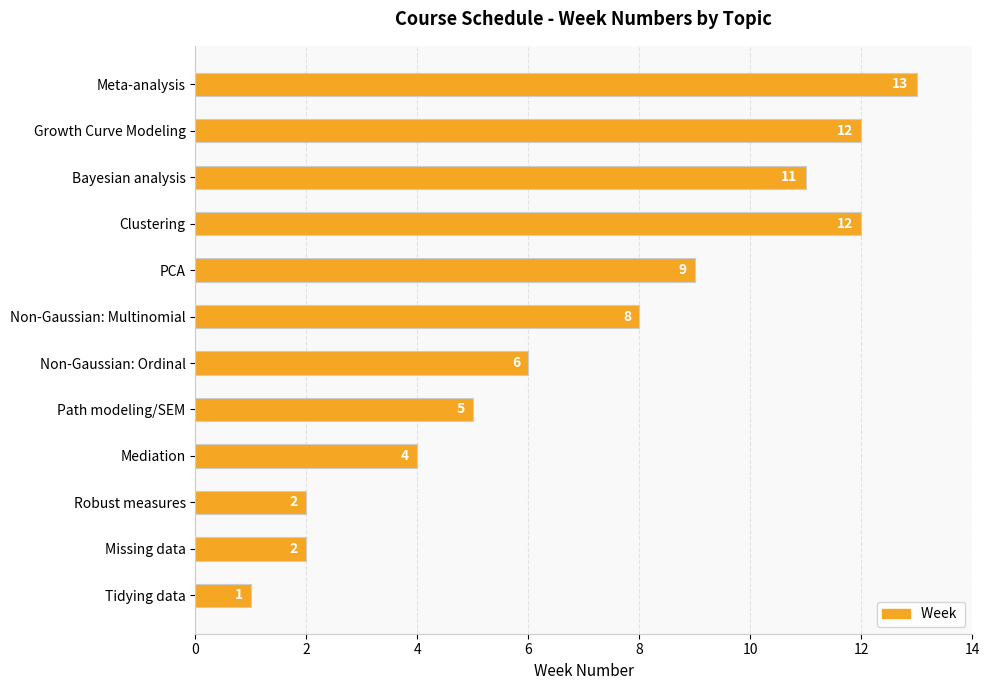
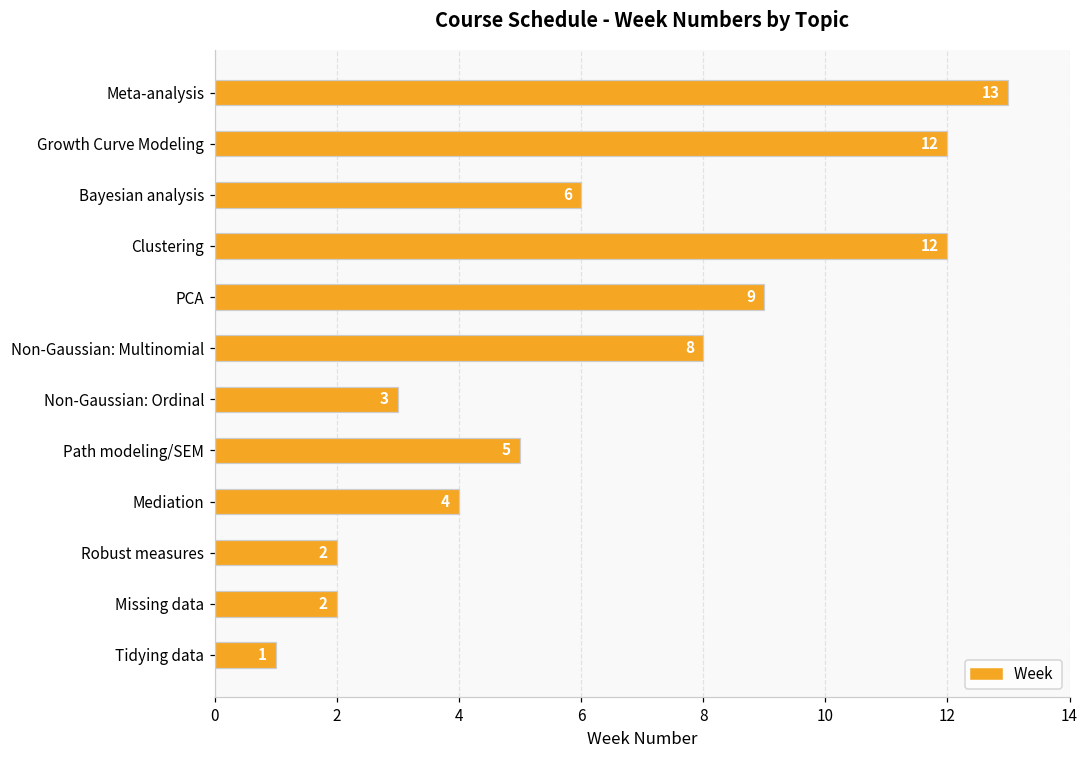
Bayesian analysis: 11 -> 6
Non-Gaussian: Ordinal: 6 -> 3
